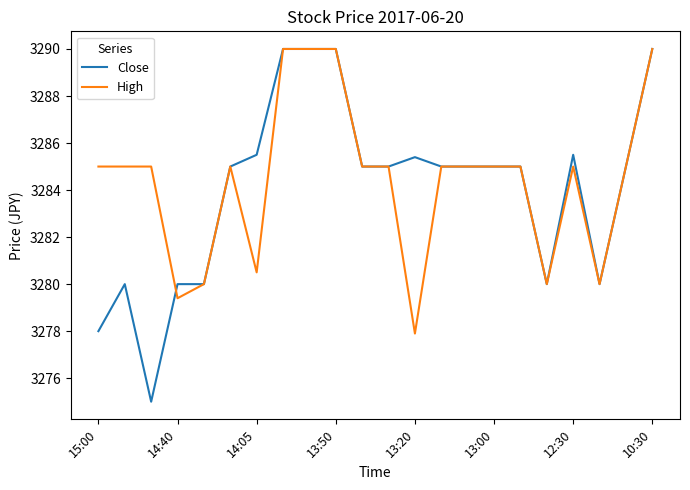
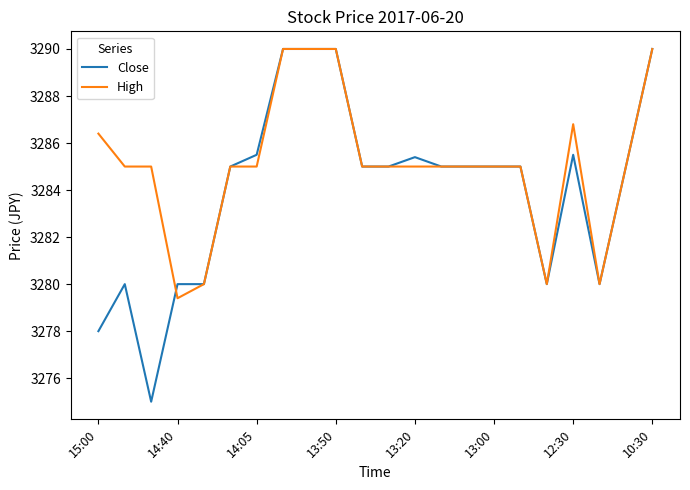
High, 15:00: 3285.0 -> 3286.4
High, 14:05: 3280.5 -> 3285.0
High, 13:20: 3277.9 -> 3285.0
High, 12:30: 3285.0 -> 3286.8
